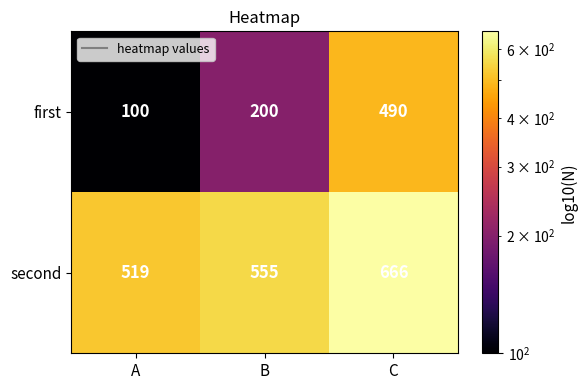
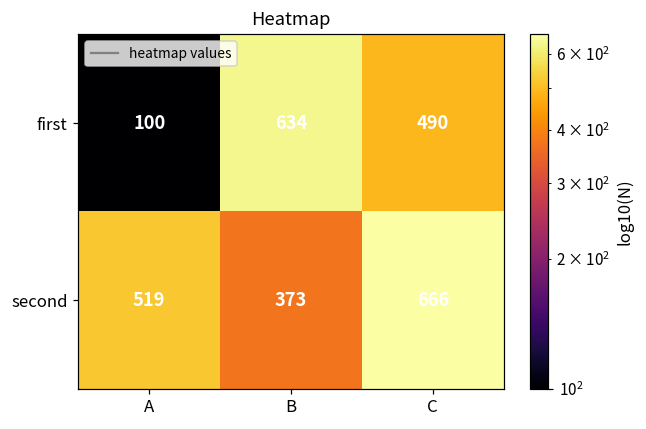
first, B: 200 -> 634
second, B: 555 -> 373
